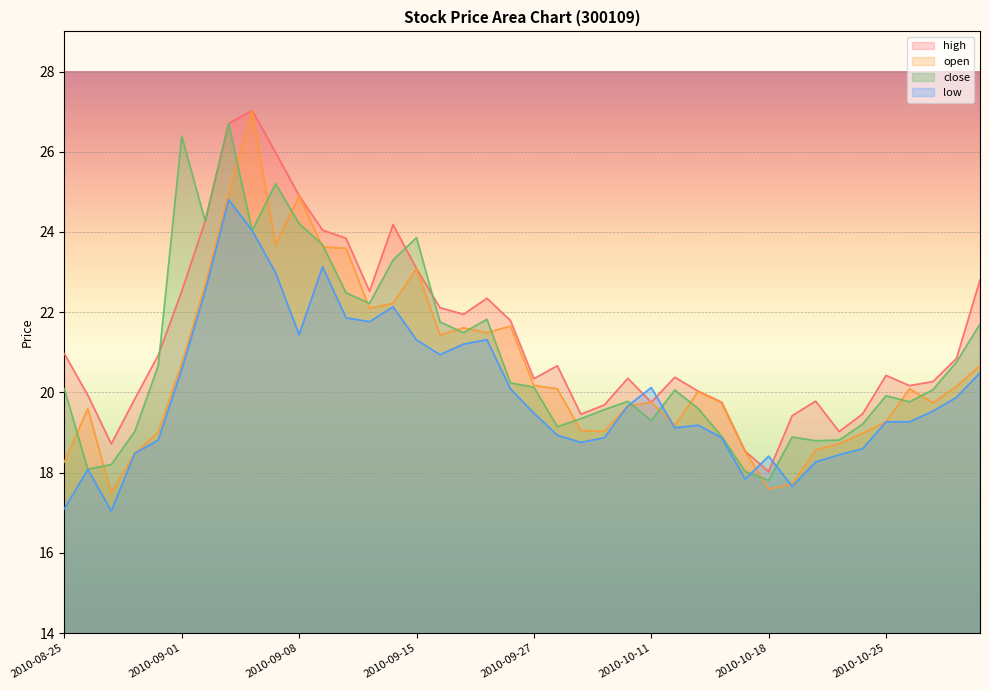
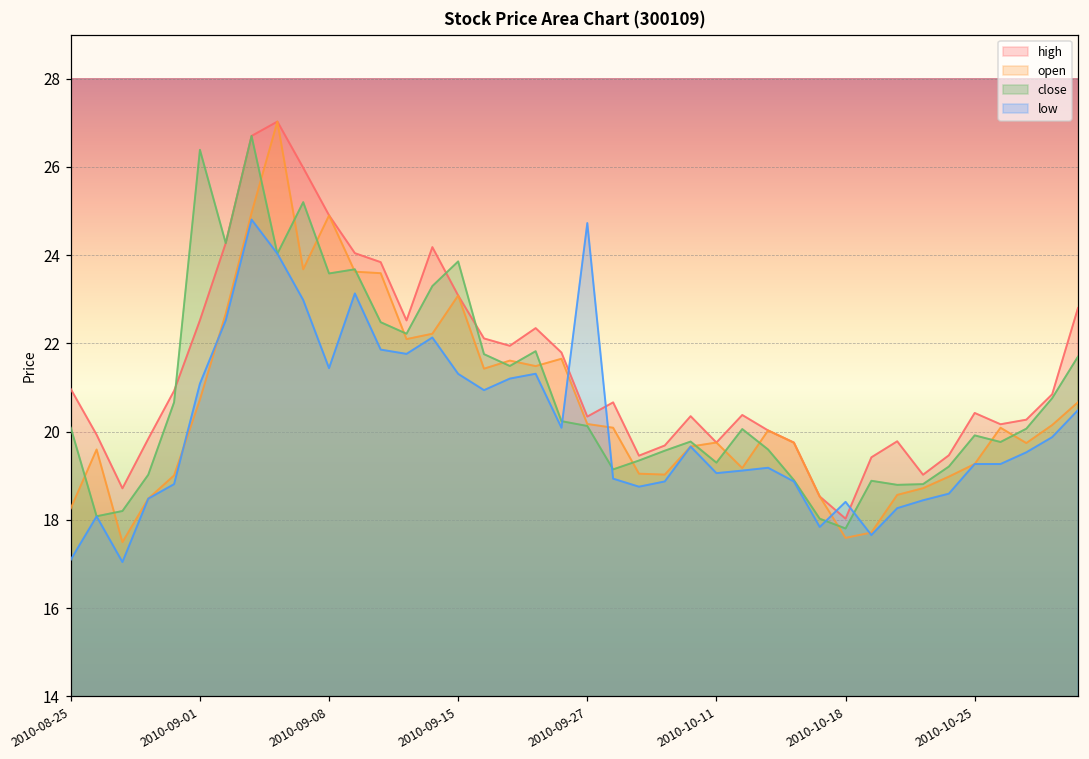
low, 2010-09-01: 20.6 -> 21.1
close, 2010-09-08: 24.2 -> 23.6
low, 2010-09-27: 19.5 -> 24.7
low, 2010-10-11: 20.1 -> 19.1
